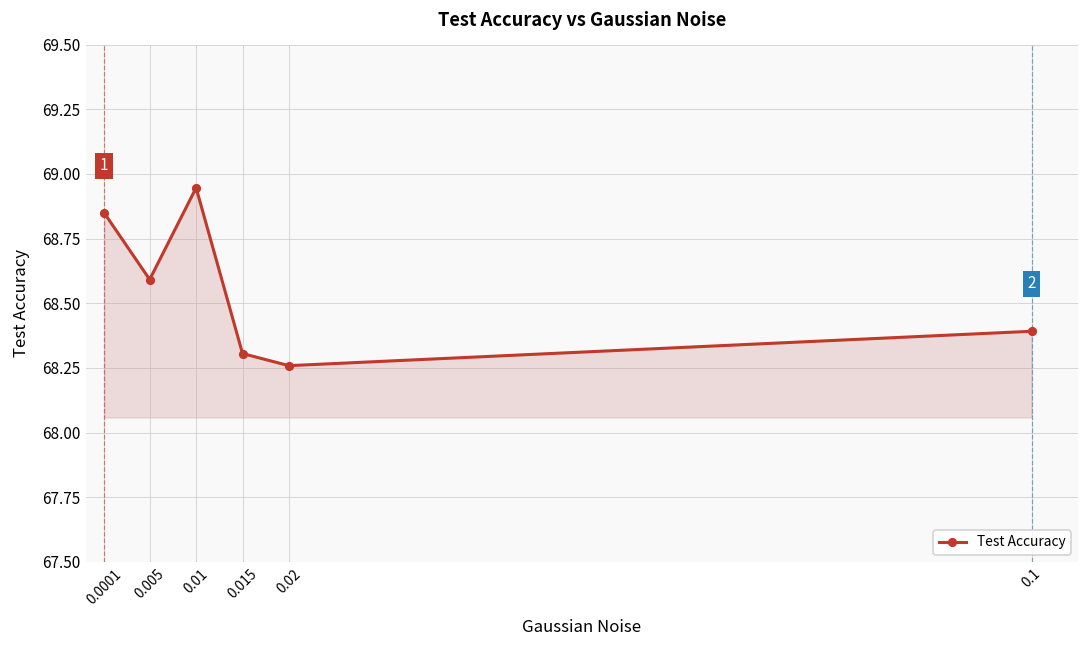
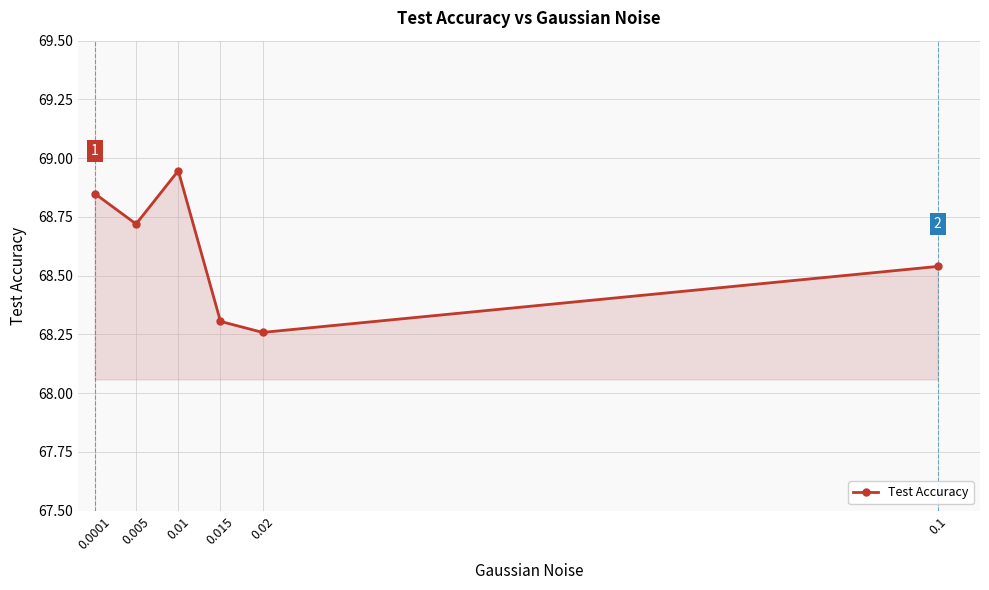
0.005: 68.59 -> 68.72
0.1: 68.39 -> 68.54
